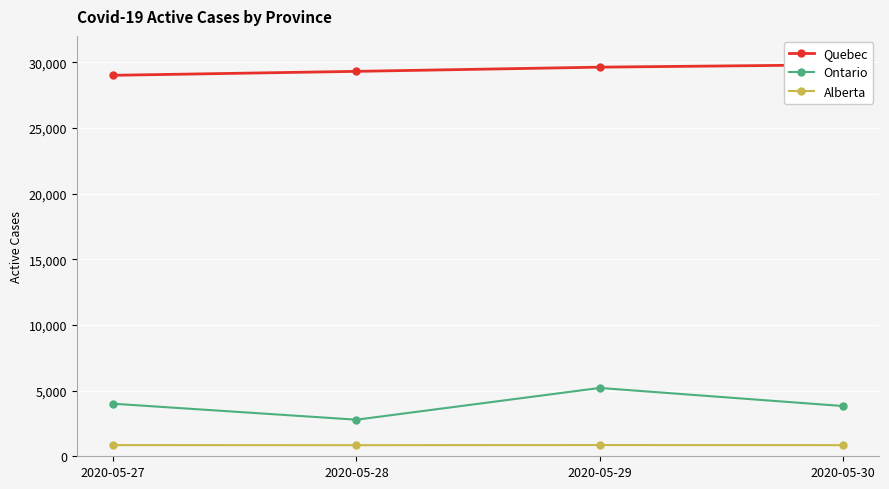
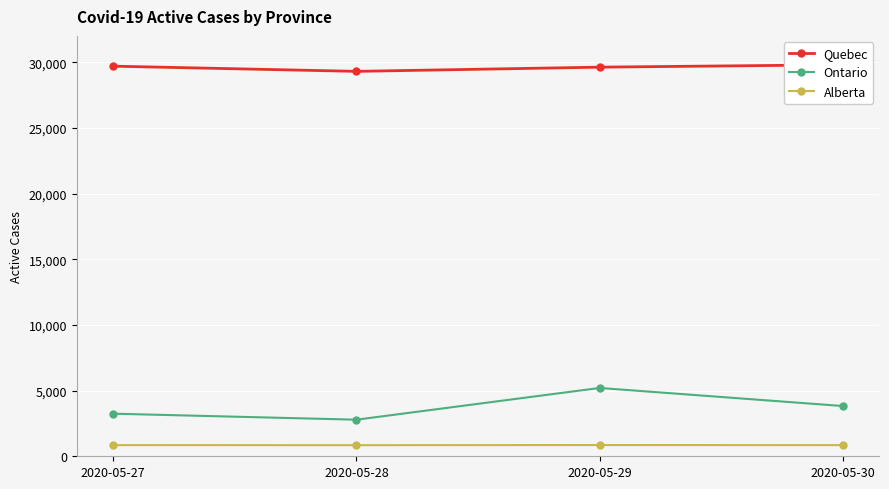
Quebec, 2020-05-27: 29,000 -> 29,700
Ontario, 2020-05-27: 4,000 -> 3,200
